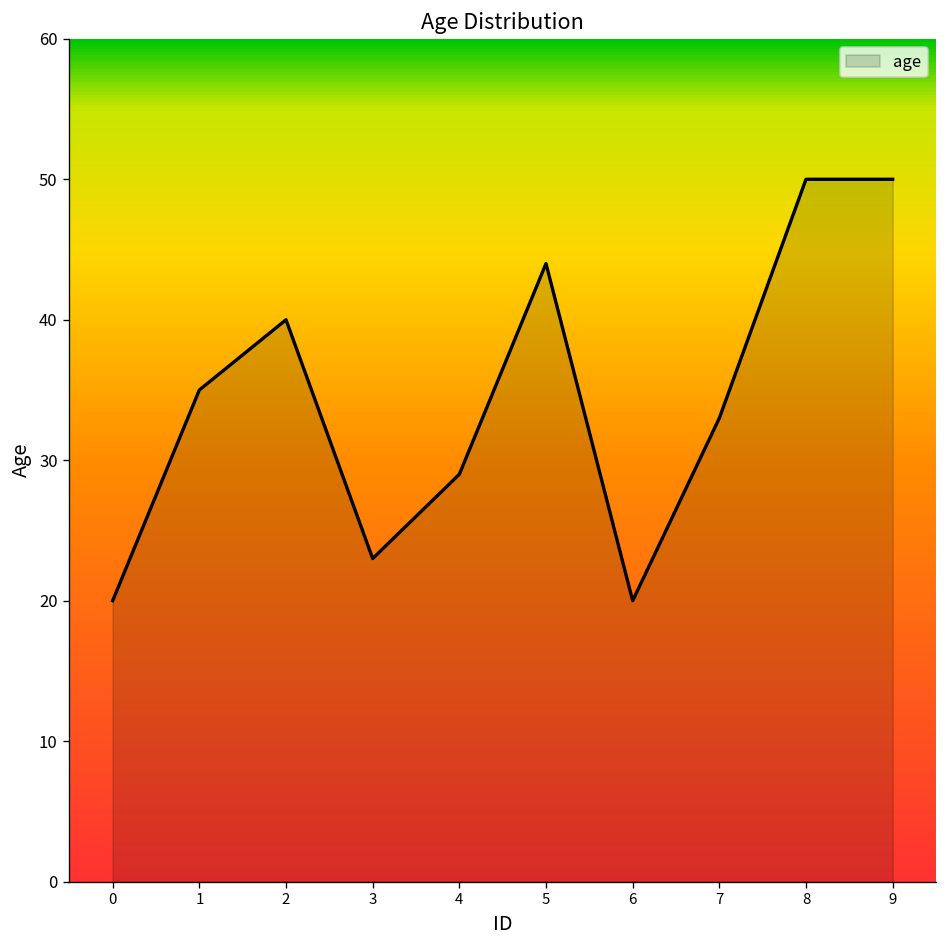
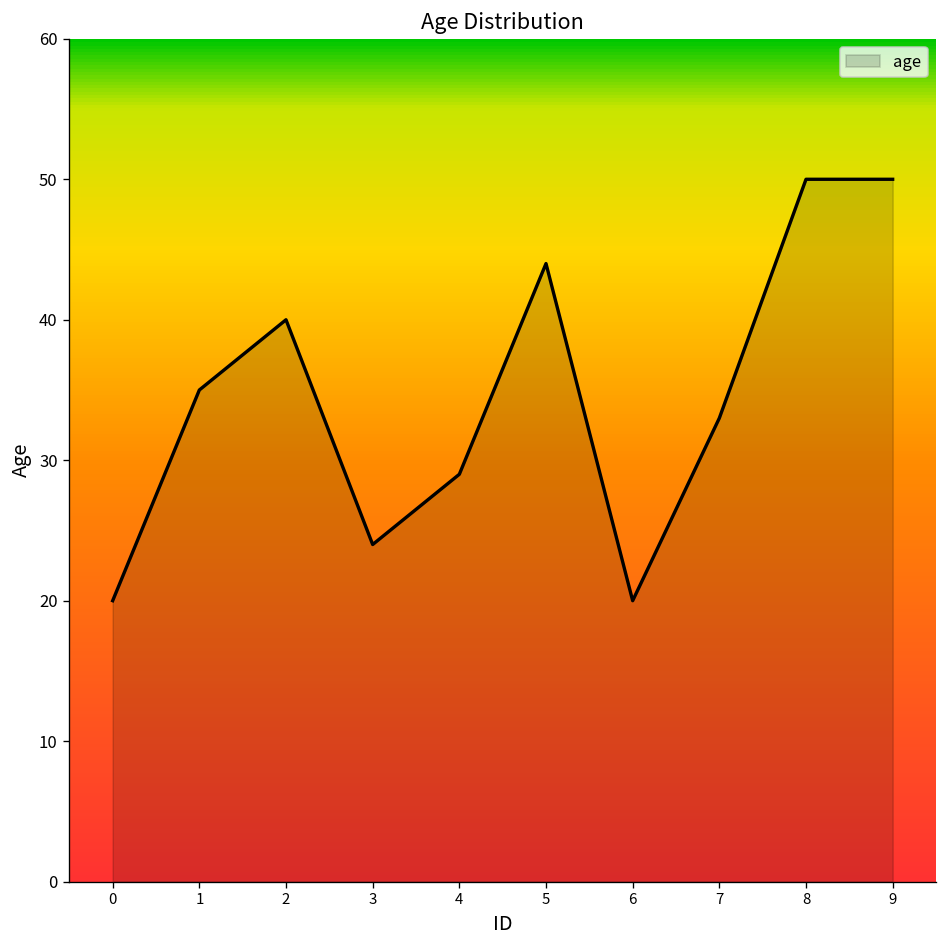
3: 23 -> 24
